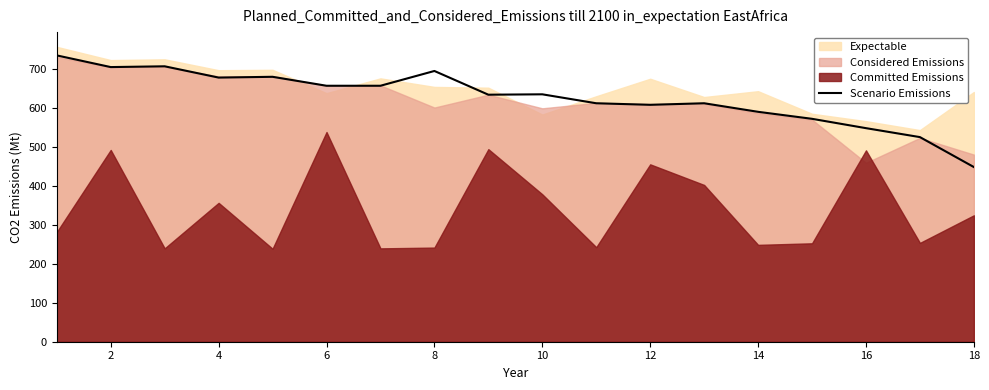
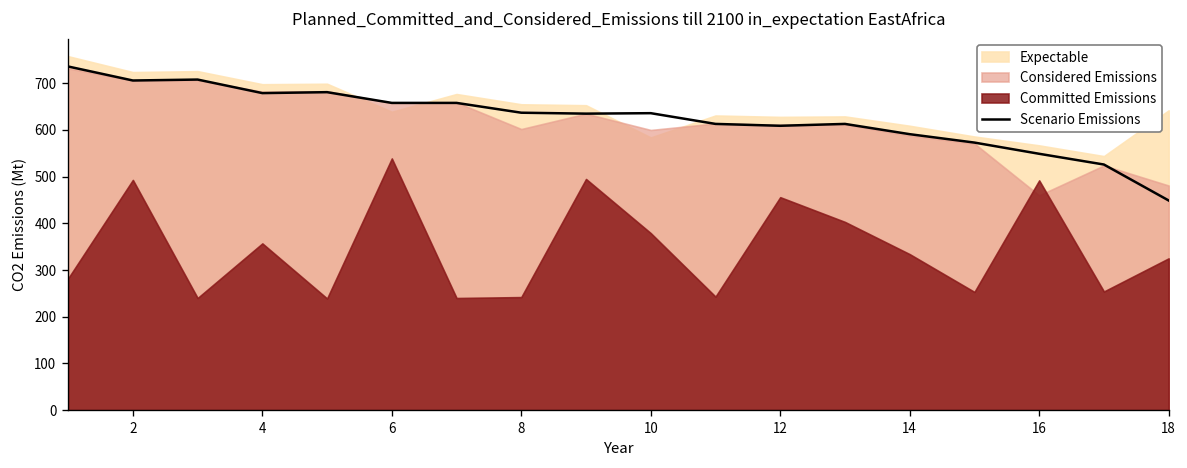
Scenario Emissions, 8: 700 -> 640
Expectable, 12: 680 -> 630
Expectable, 14: 640 -> 610
Committed Emissions, 14: 250 -> 330
